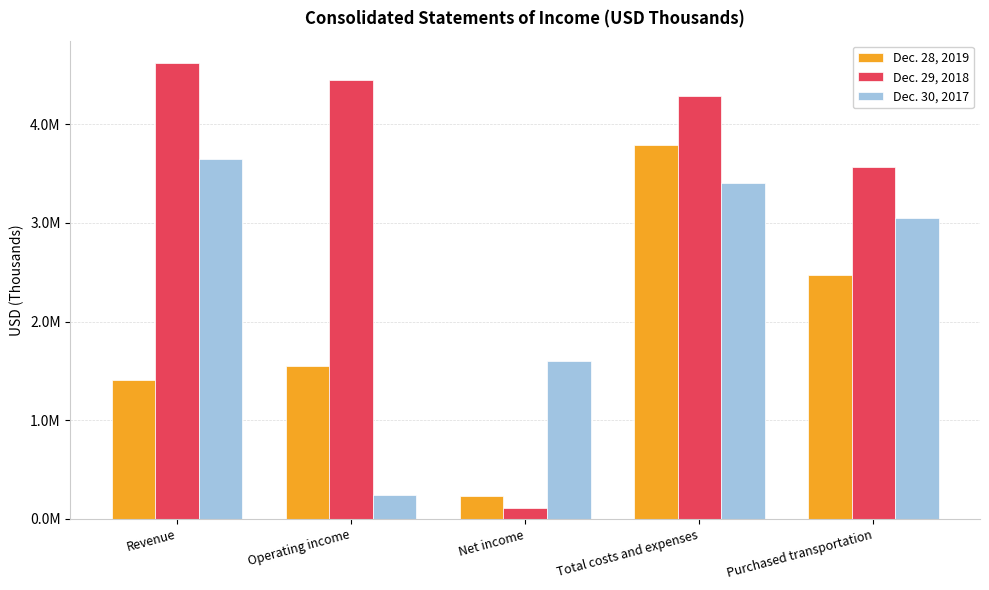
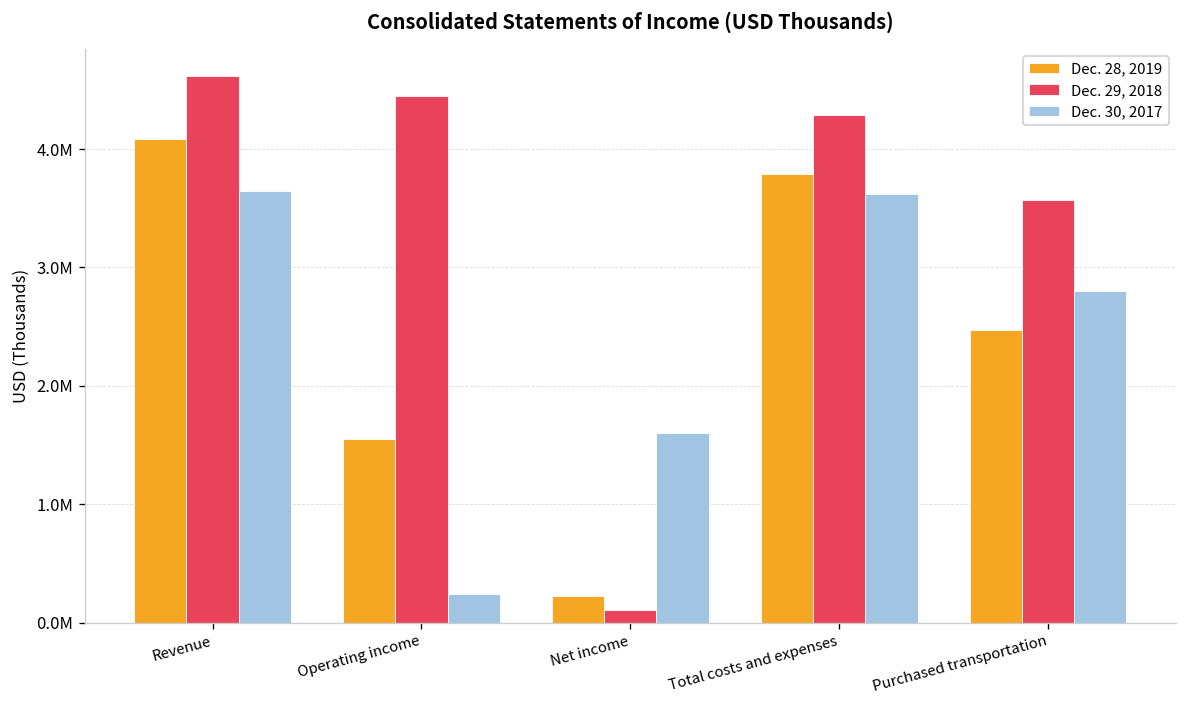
Dec. 28, 2019, Revenue: 1400000 -> 4100000
Dec. 30, 2017, Total costs and expenses: 3400000 -> 3600000
Dec. 30, 2017, Purchased transportation: 3100000 -> 2800000
